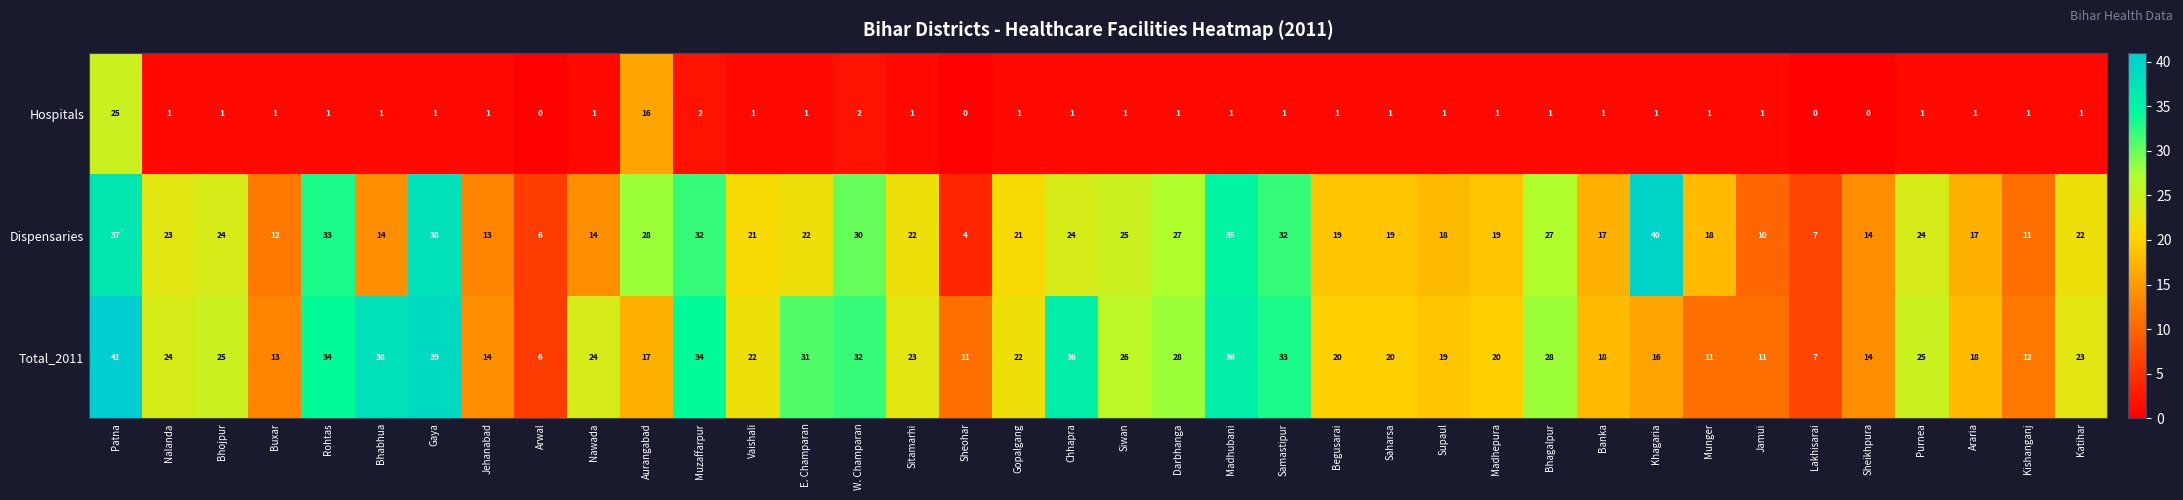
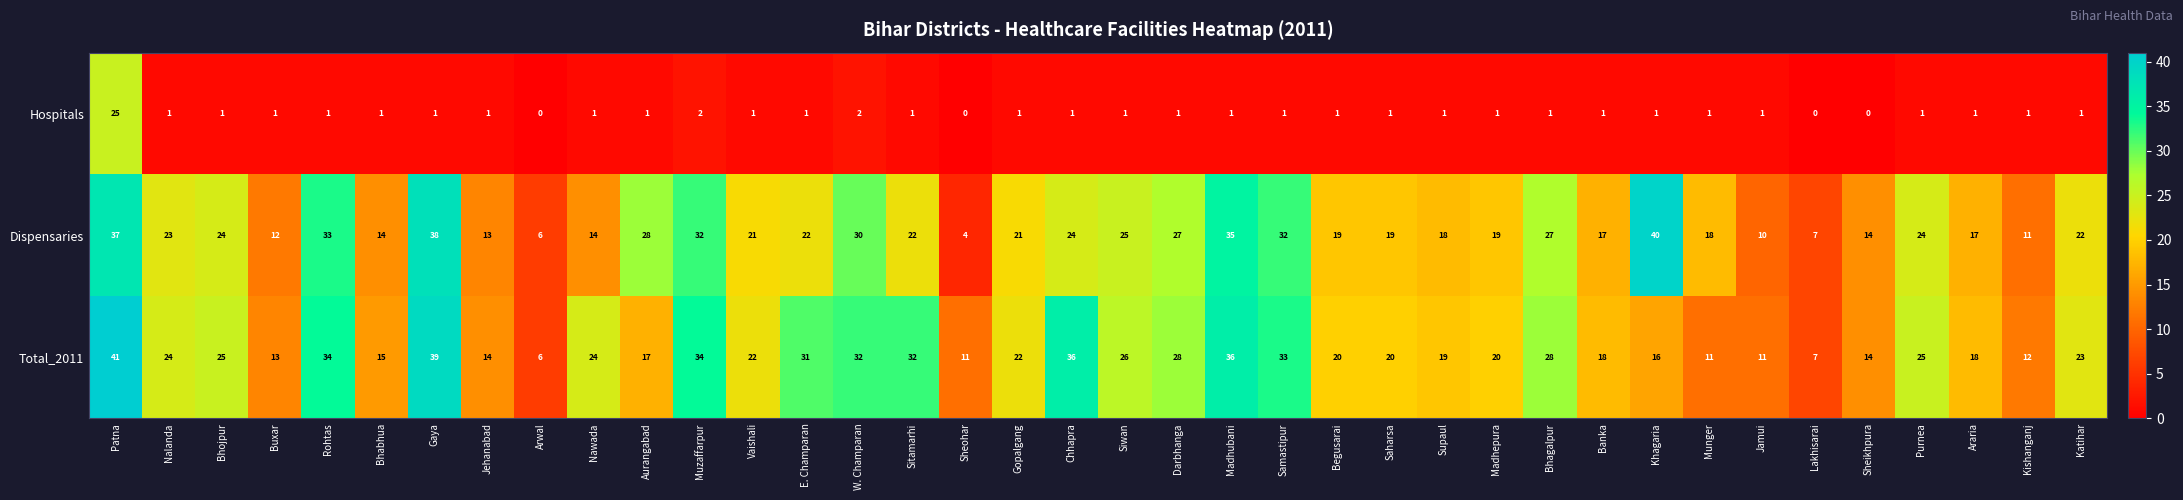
Hospitals, Aurangabad: 16 -> 1
Total_2011, Bhabhua: 38 -> 15
Total_2011, Sitamarhi: 23 -> 32
